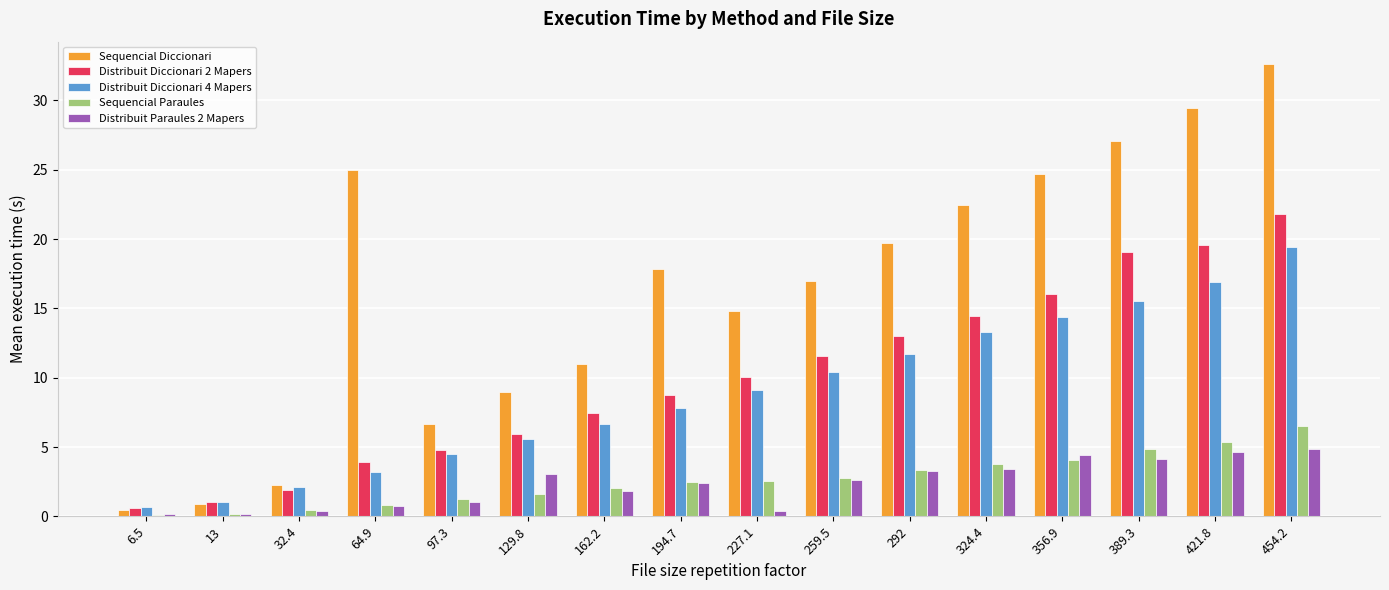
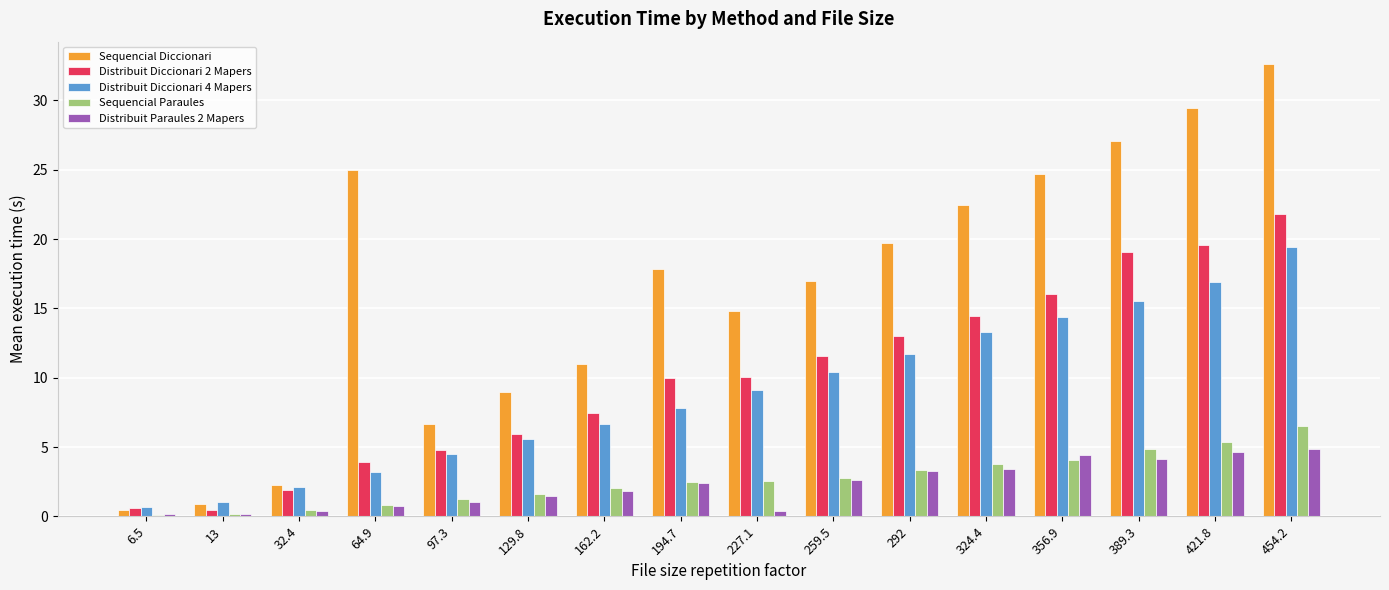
Distribuit Diccionari 2 Mapers, 13: 1.1 -> 0.4
Distribuit Paraules 2 Mapers, 129.8: 3.1 -> 1.5
Distribuit Diccionari 2 Mapers, 194.7: 8.7 -> 10.0
